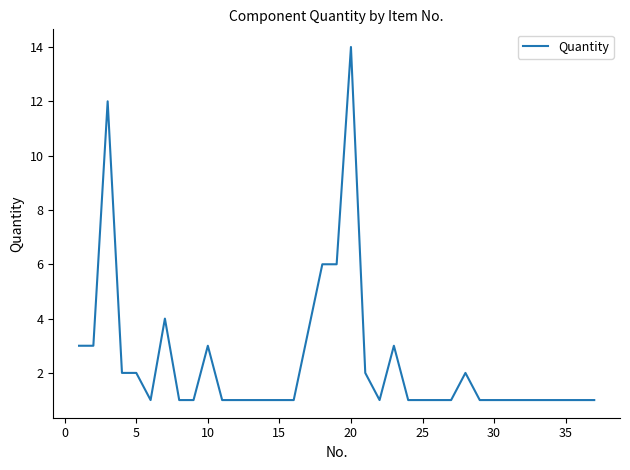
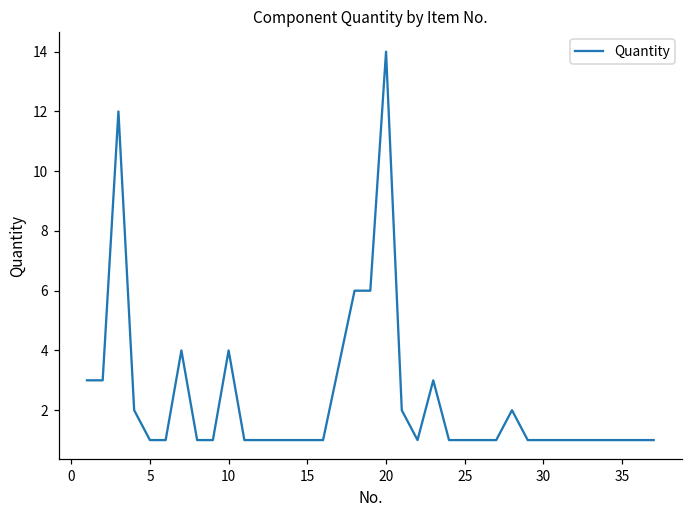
5: 2 -> 1
10: 3 -> 4
